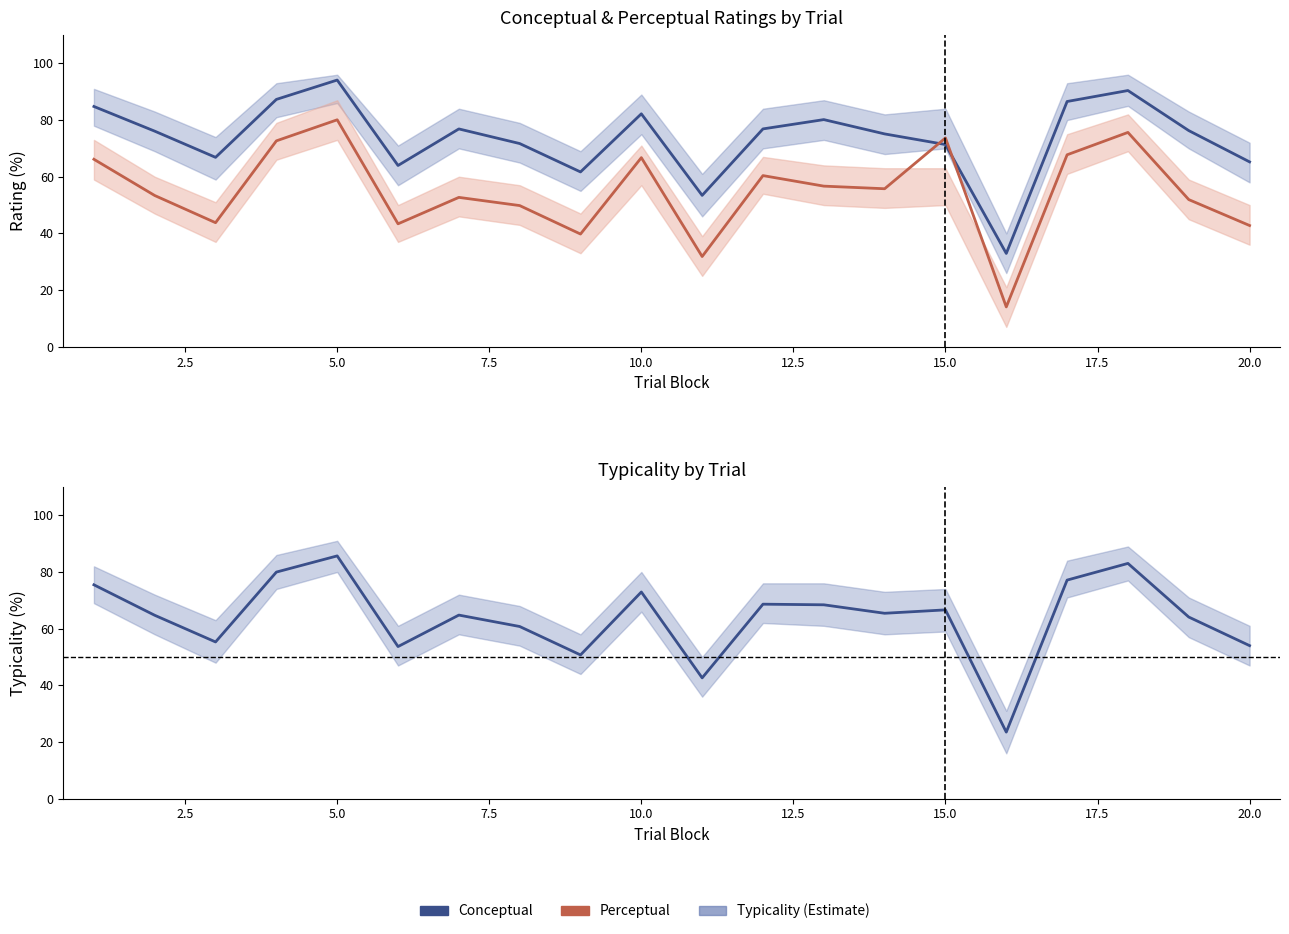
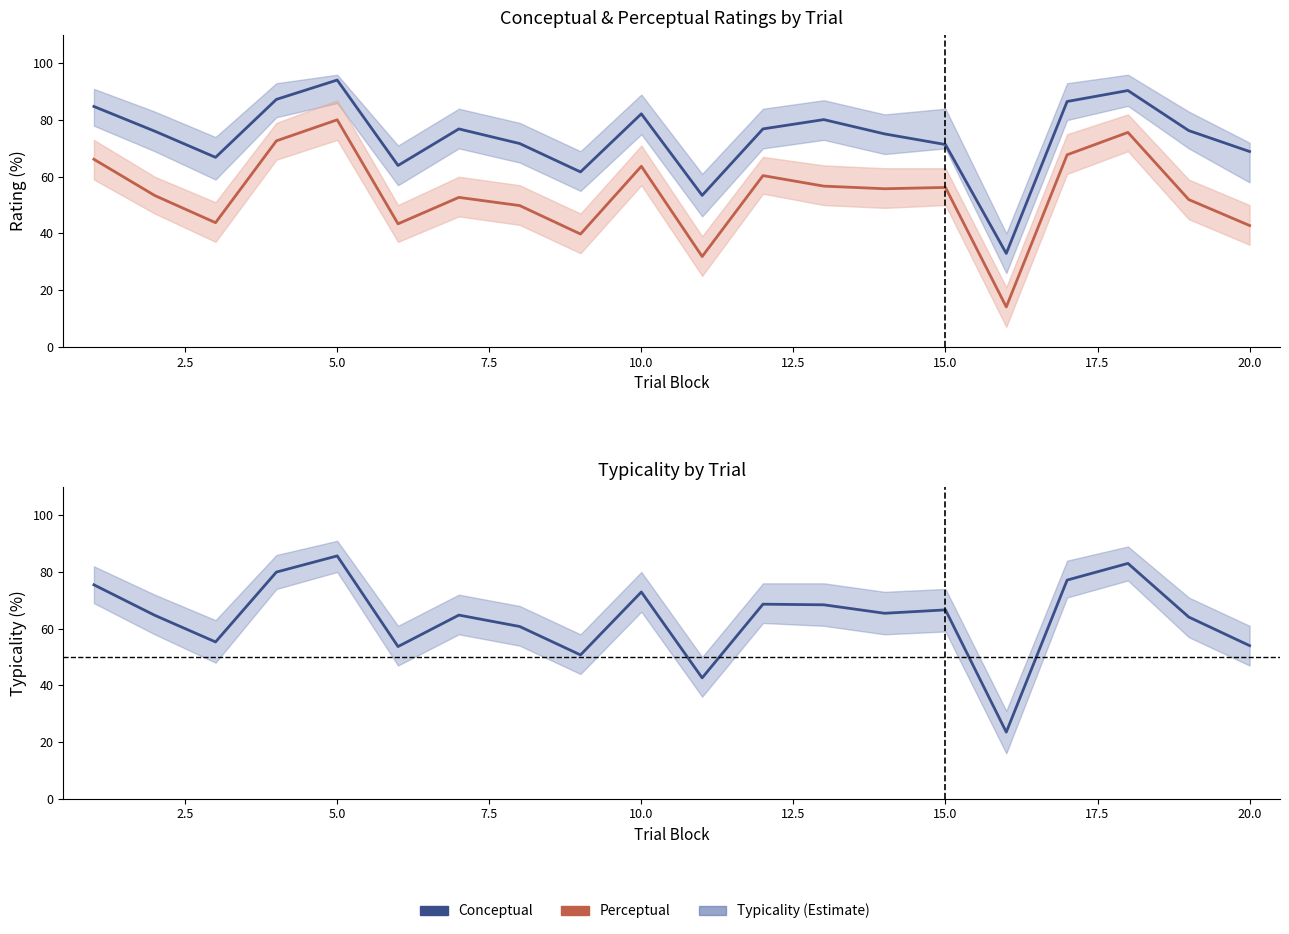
Conceptual & Perceptual Ratings by Trial, Perceptual, 10.0: 67 -> 64
Conceptual & Perceptual Ratings by Trial, Perceptual, 15.0: 74 -> 56
Conceptual & Perceptual Ratings by Trial, Conceptual, 20.0: 65 -> 69
